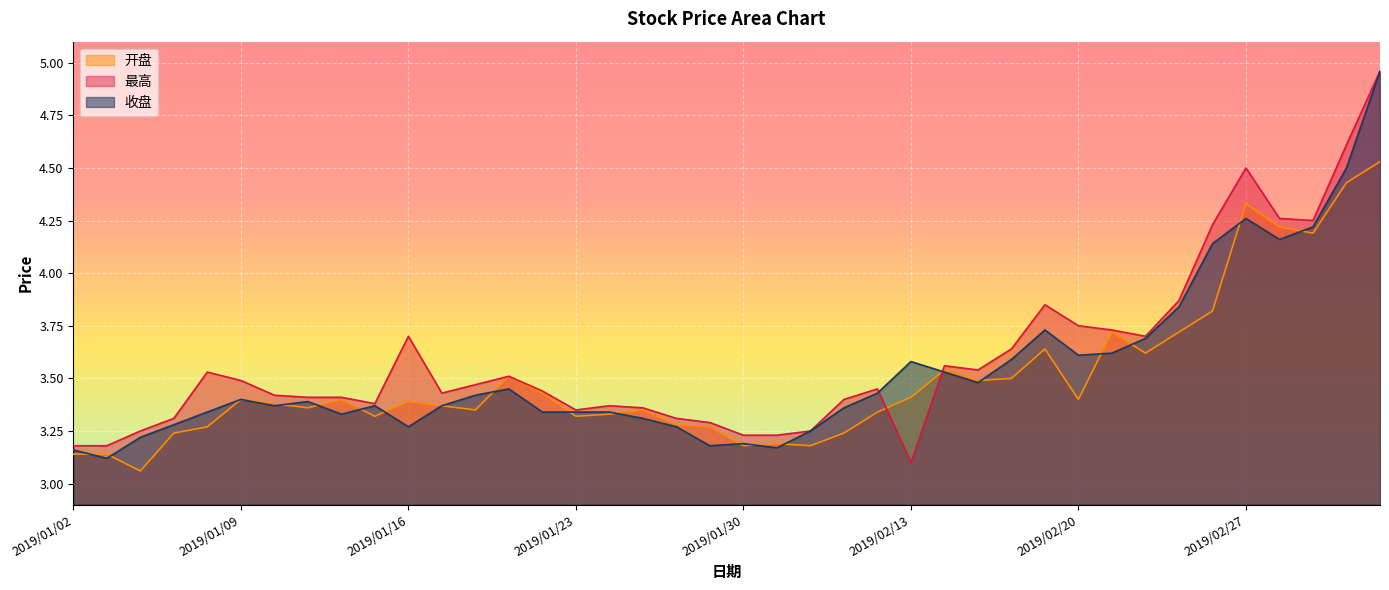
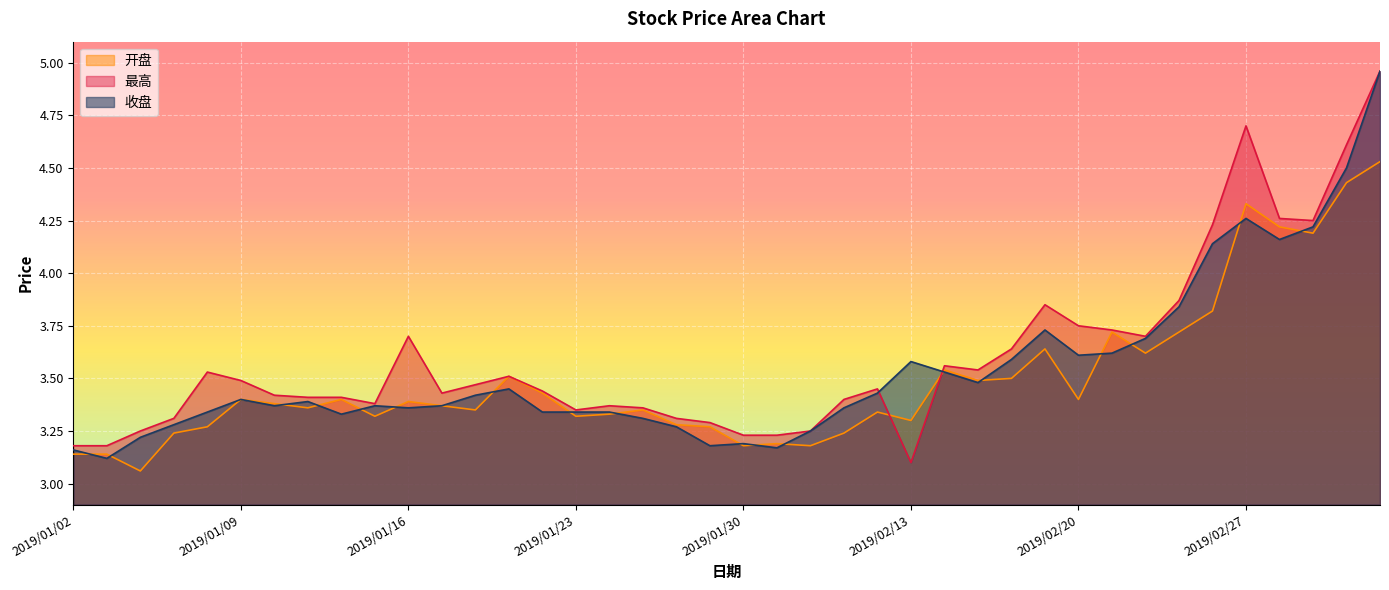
收盘, 2019/01/16: 3.27 -> 3.36
开盘, 2019/02/13: 3.41 -> 3.30
最高, 2019/02/27: 4.5 -> 4.7
